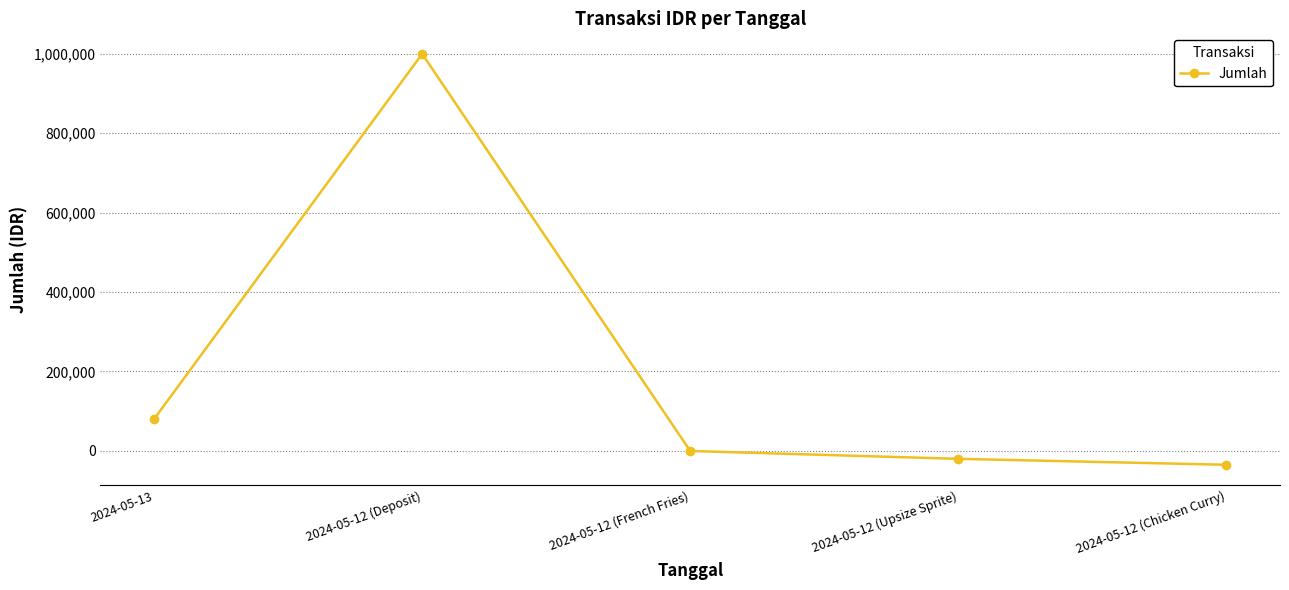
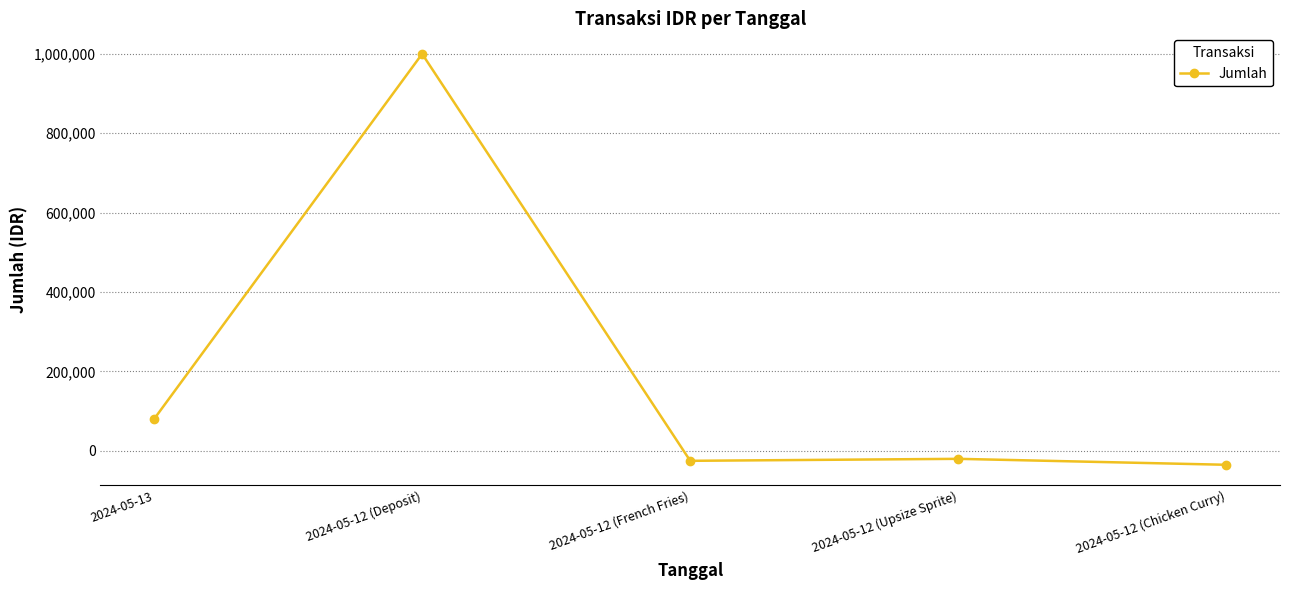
2024-05-12 (French Fries): 0 -> -30,000
